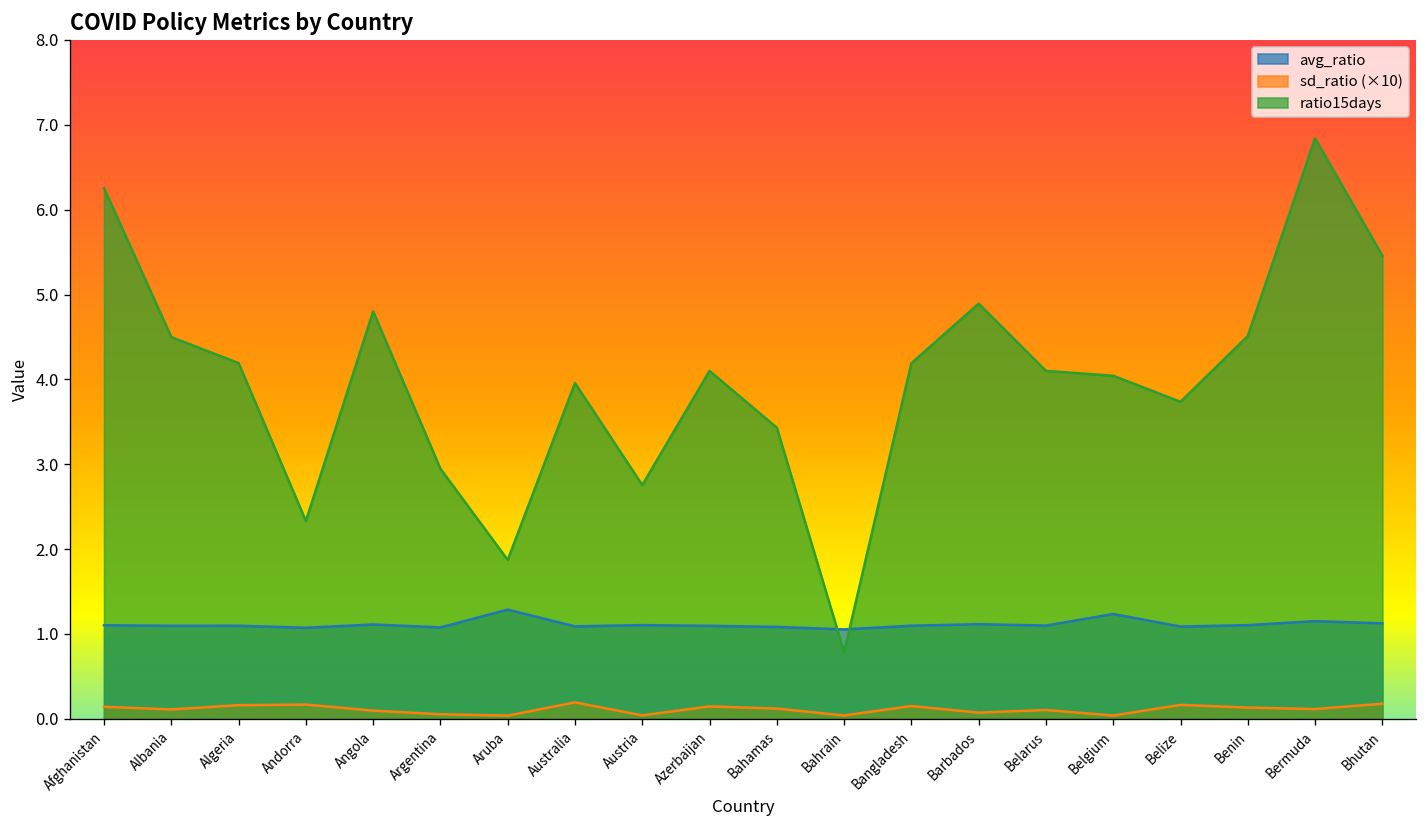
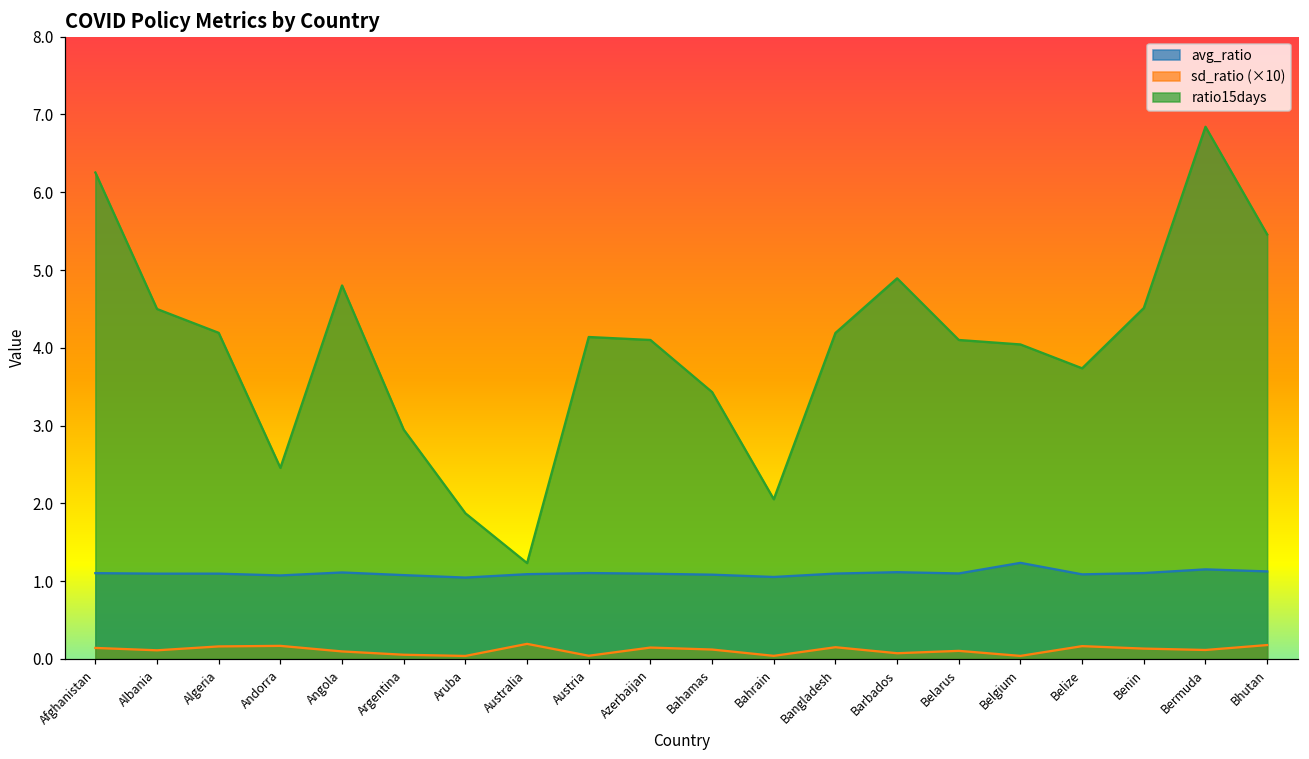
ratio15days, Andorra: 2.3 -> 2.5
avg_ratio, Aruba: 1.3 -> 1.0
ratio15days, Australia: 4.0 -> 1.2
ratio15days, Austria: 2.8 -> 4.1
ratio15days, Bahrain: 0.8 -> 2.1
